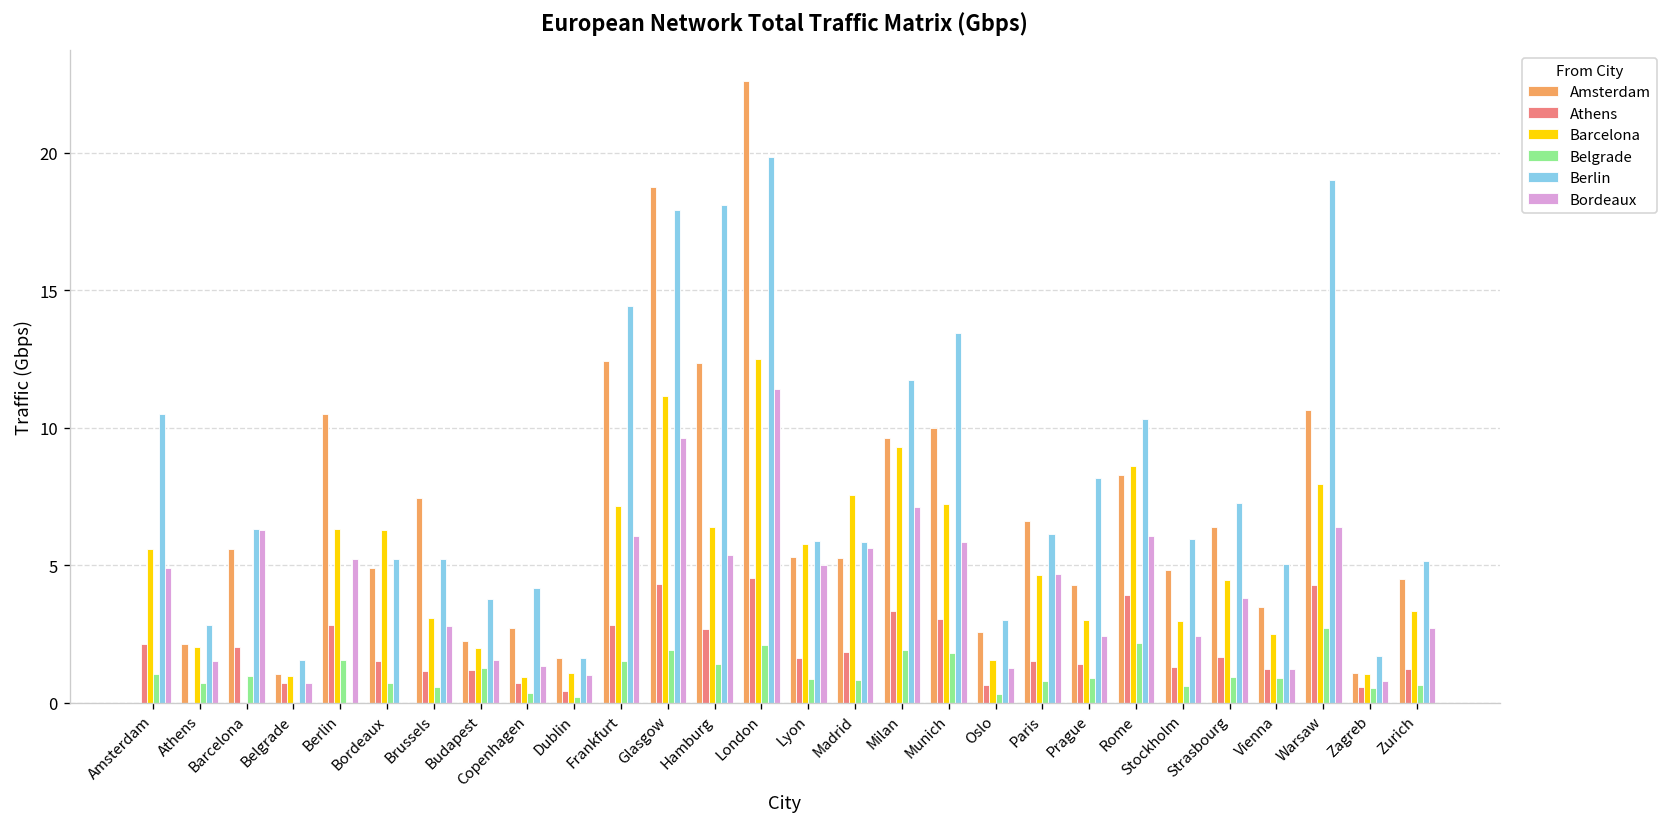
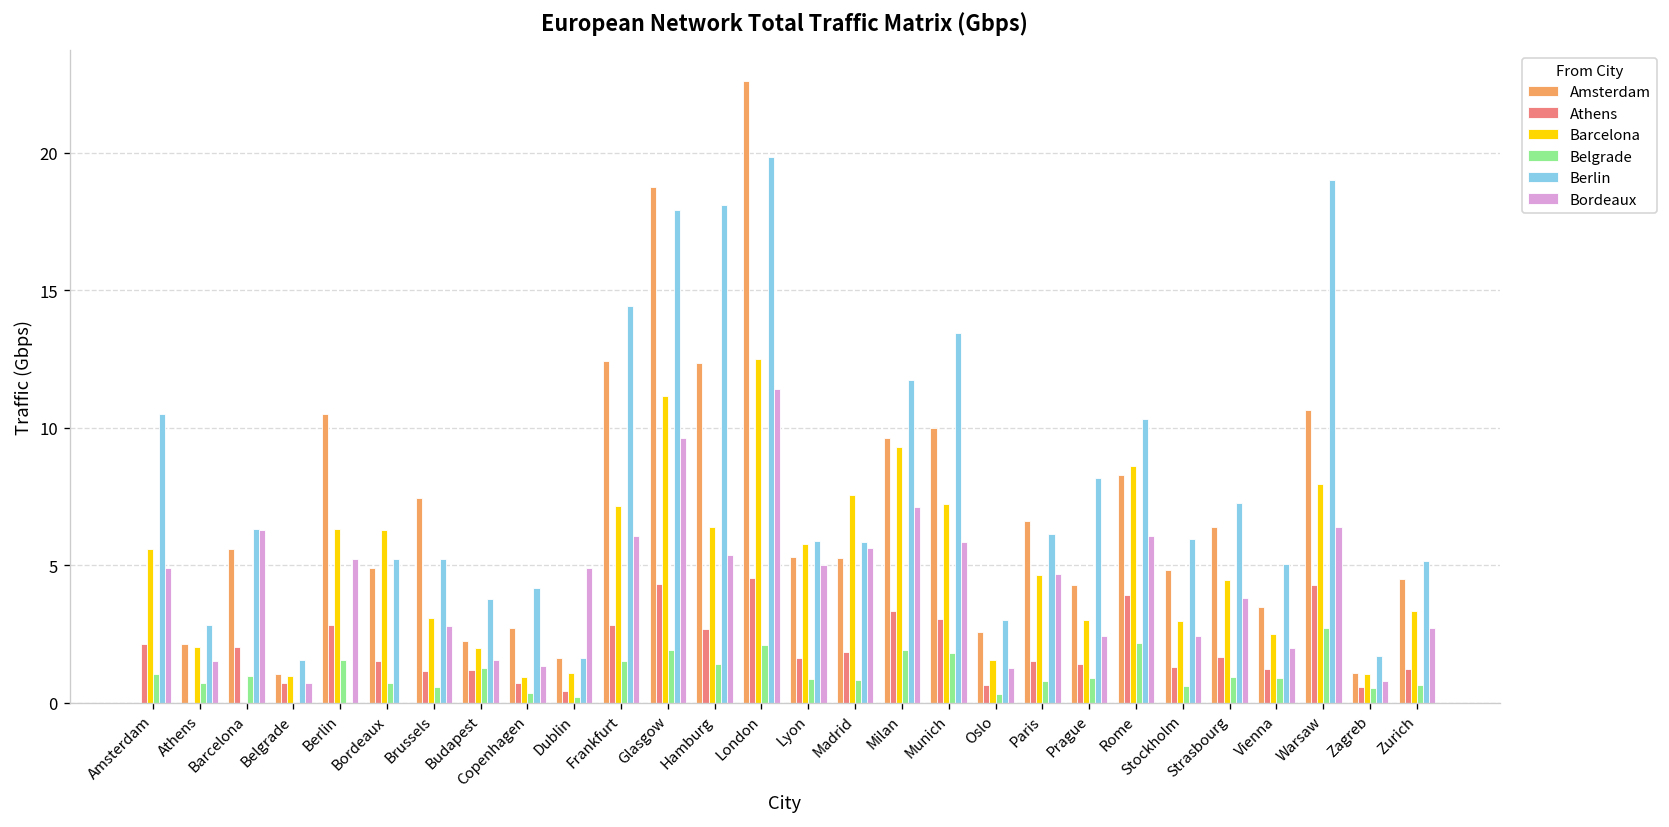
Bordeaux, Dublin: 1.0 -> 4.9
Bordeaux, Vienna: 1.2 -> 2.0
